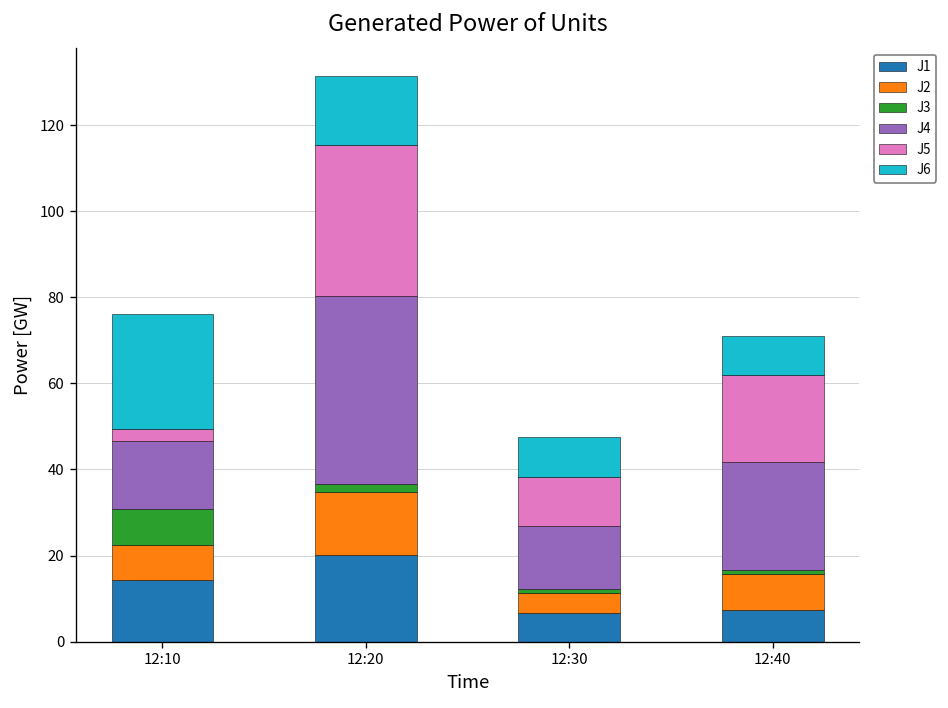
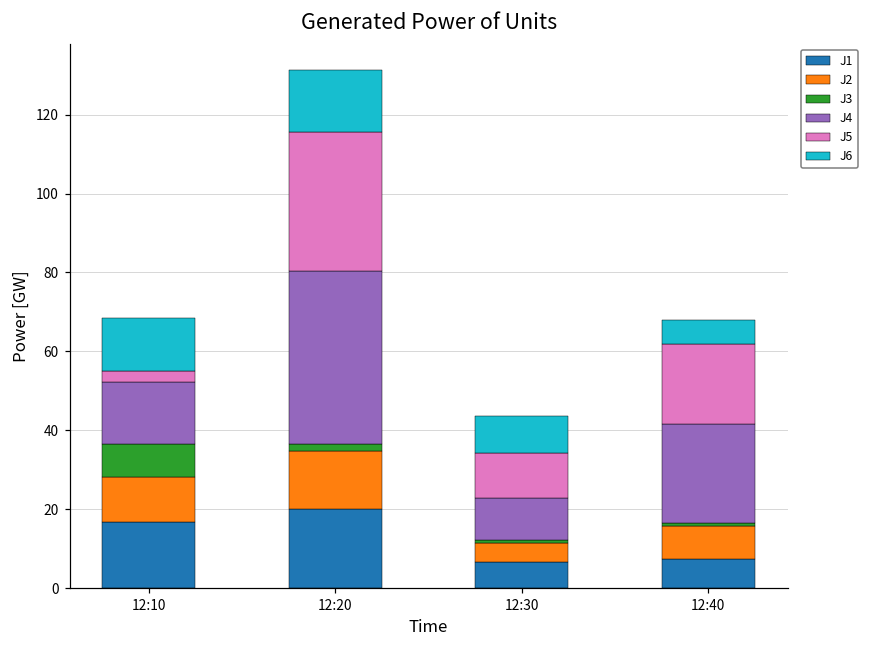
J1, 12:10: 14 -> 17
J2, 12:10: 8 -> 11
J6, 12:10: 27 -> 13
J4, 12:30: 15 -> 10
J6, 12:40: 9 -> 6
